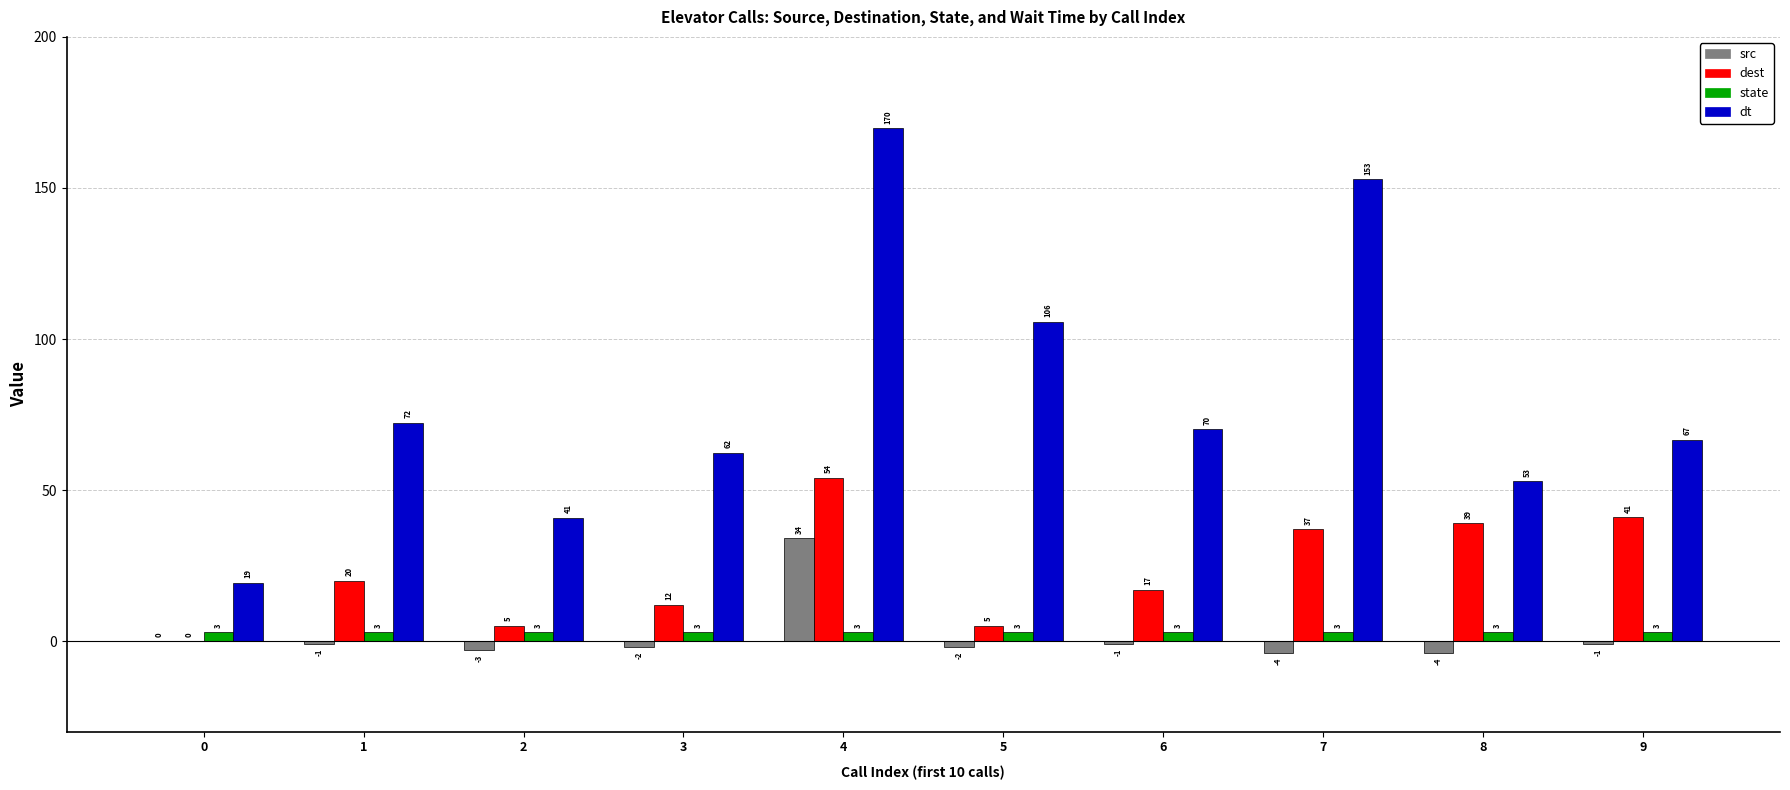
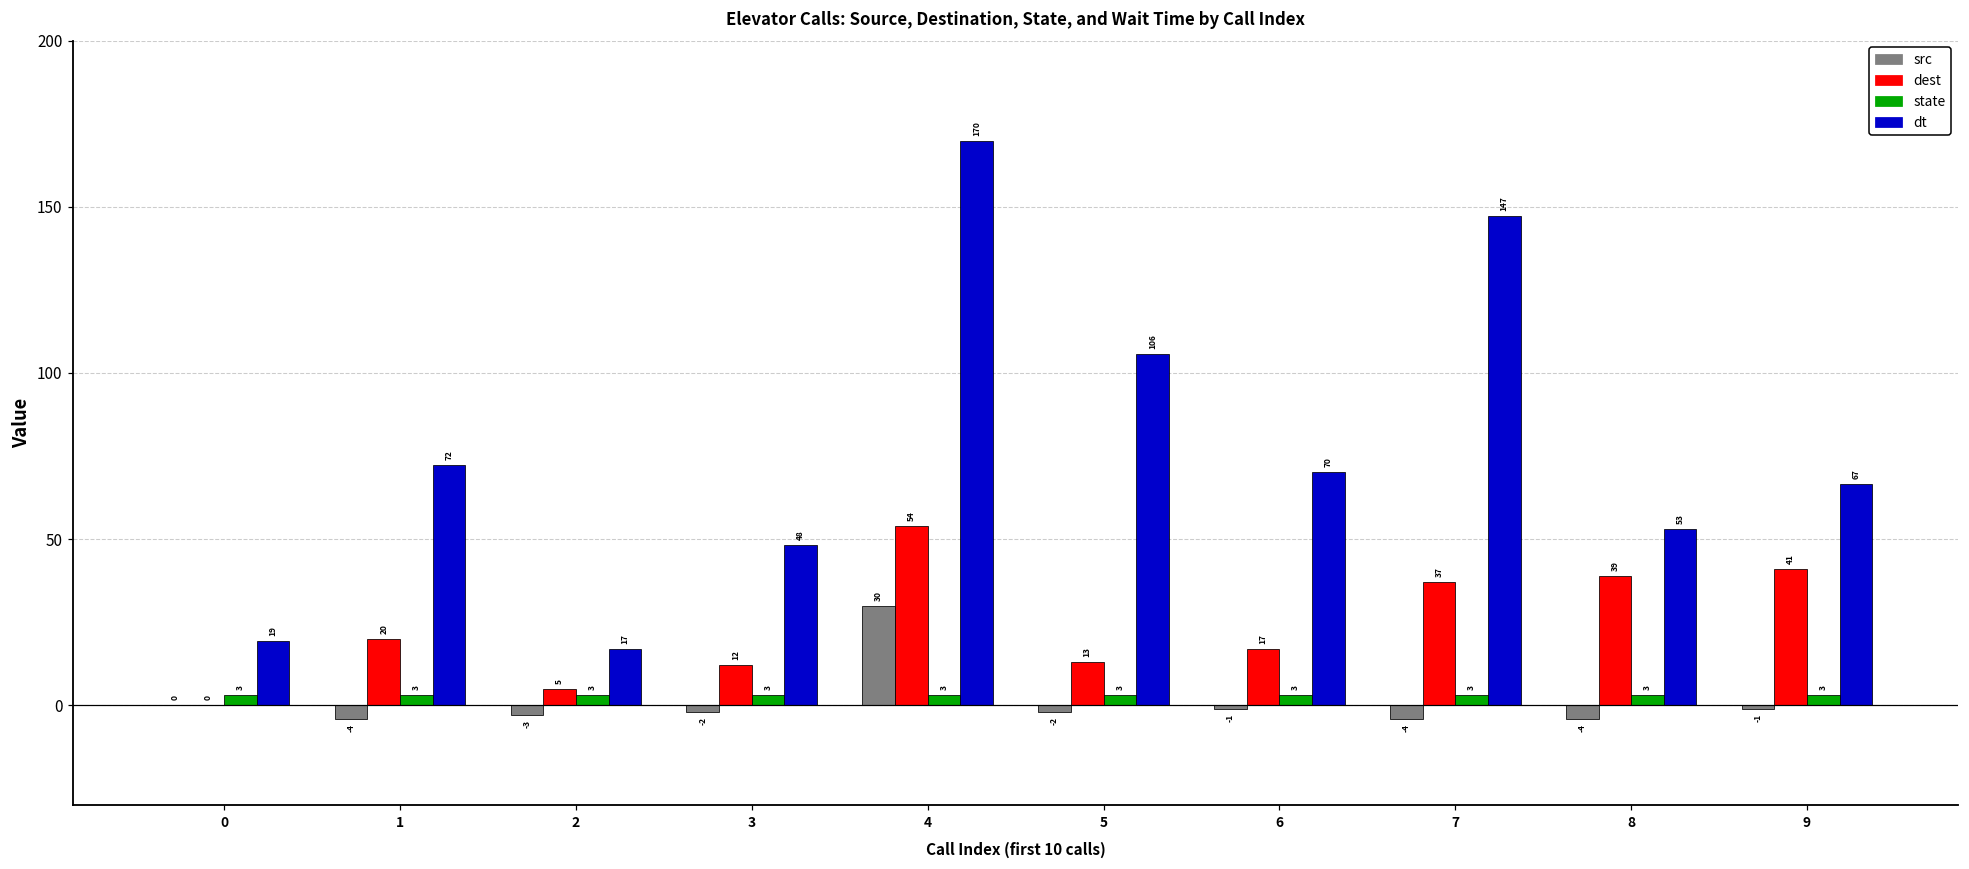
src, 1: -1 -> -4
dt, 2: 41 -> 17
dt, 3: 62 -> 48
src, 4: 34 -> 30
dest, 5: 5 -> 13
dt, 7: 153 -> 147
